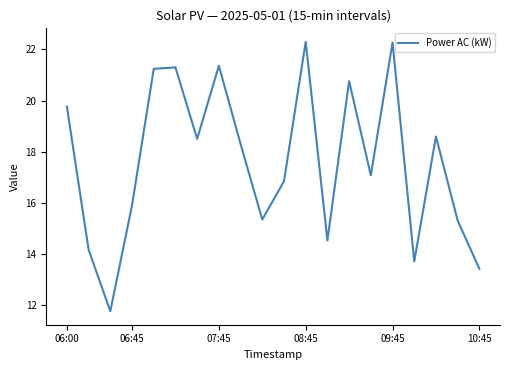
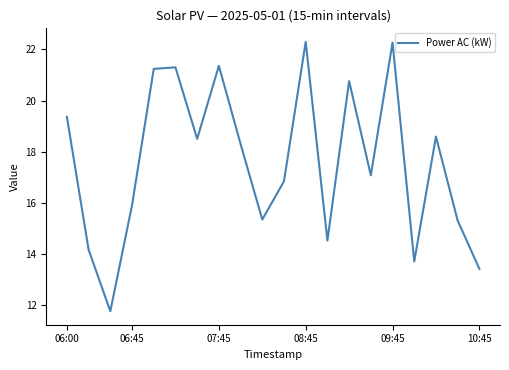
06:00: 19.8 -> 19.4
